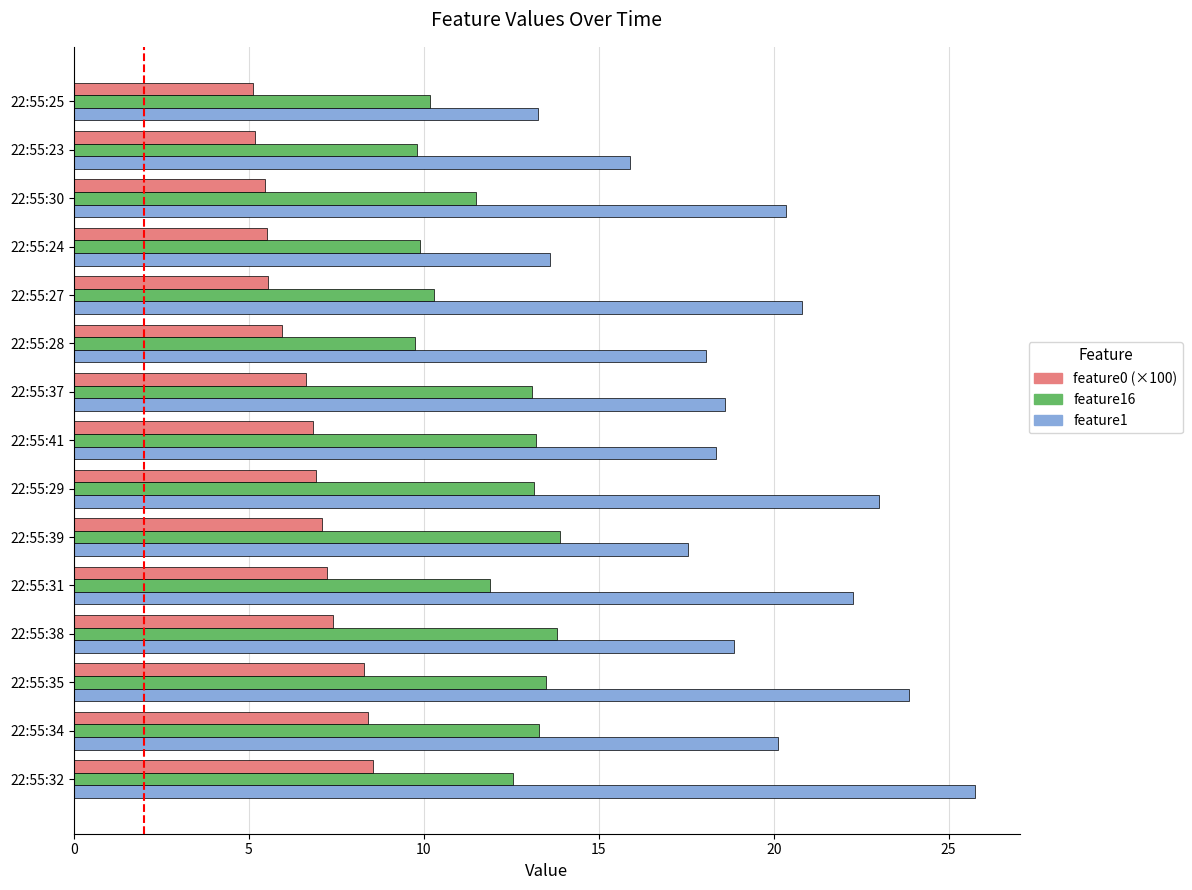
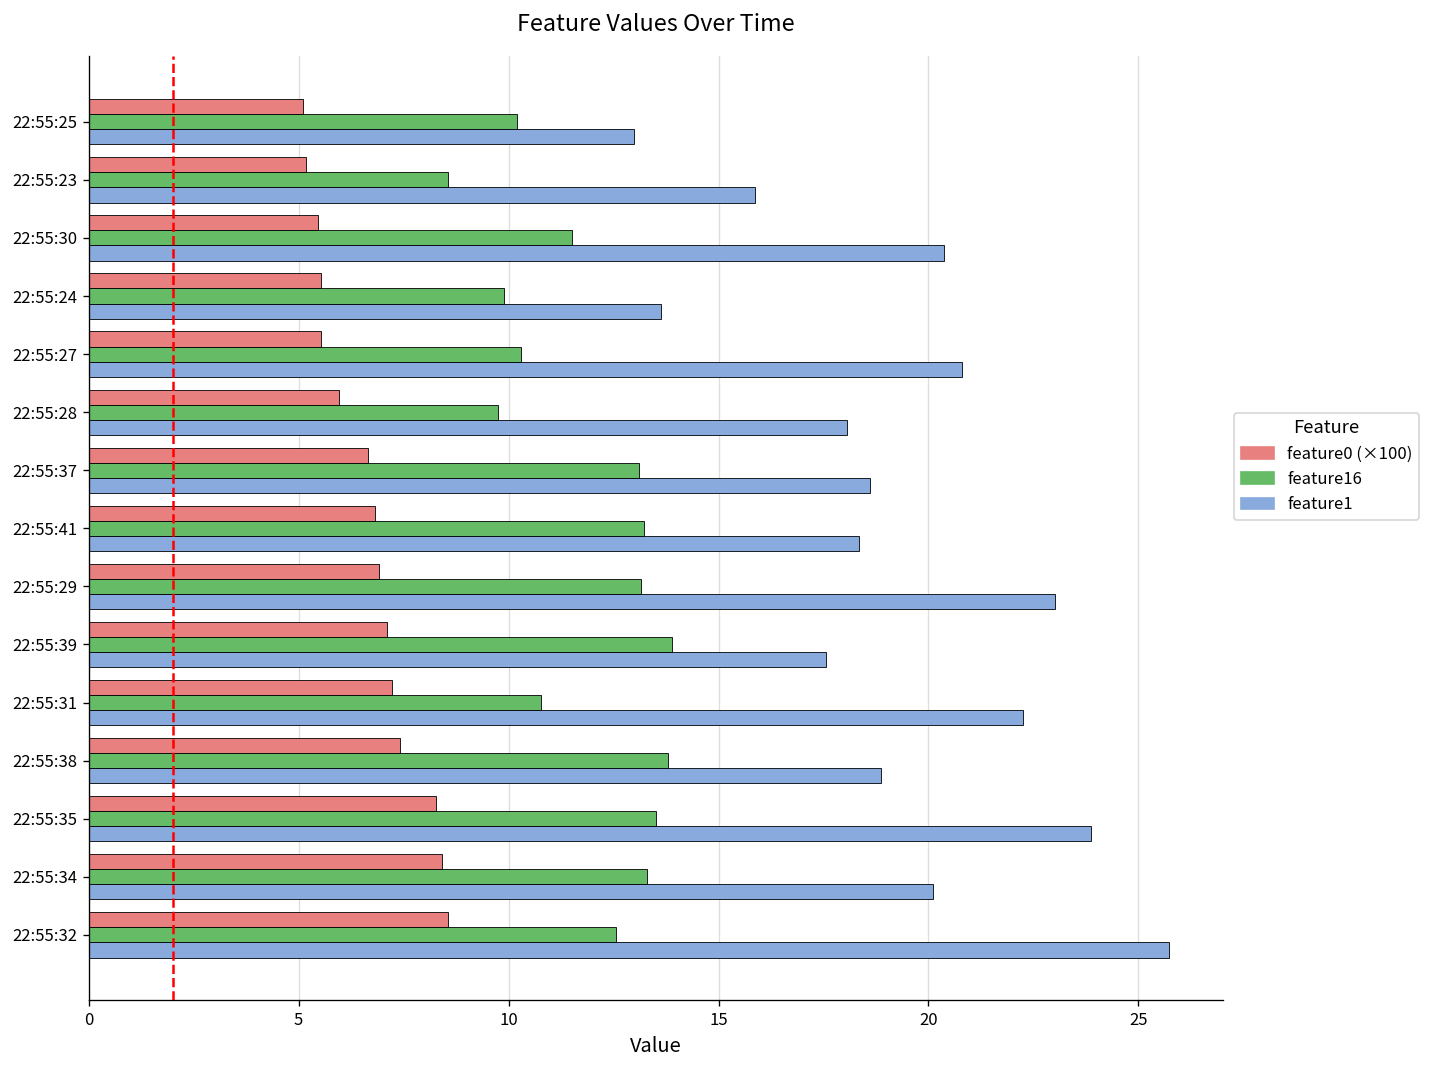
feature1, 22:55:25: 13.3 -> 13.0
feature16, 22:55:23: 9.8 -> 8.6
feature16, 22:55:31: 11.9 -> 10.8
